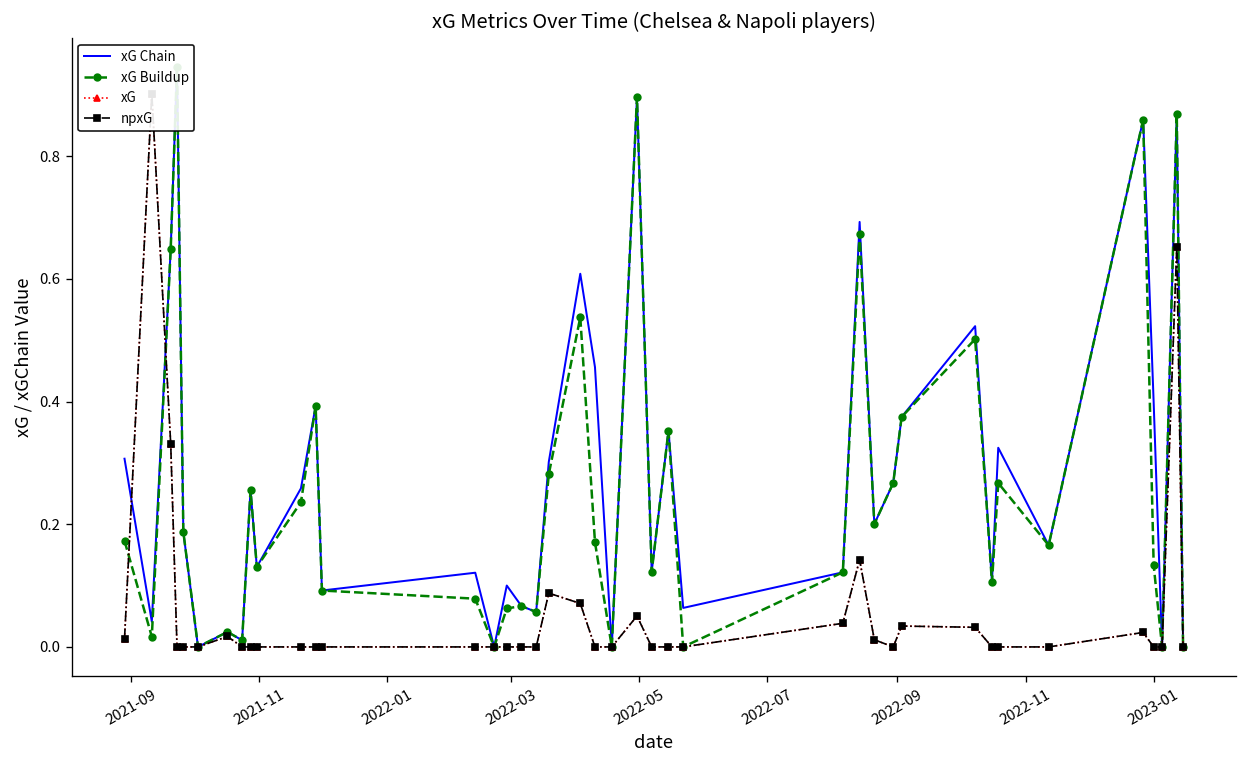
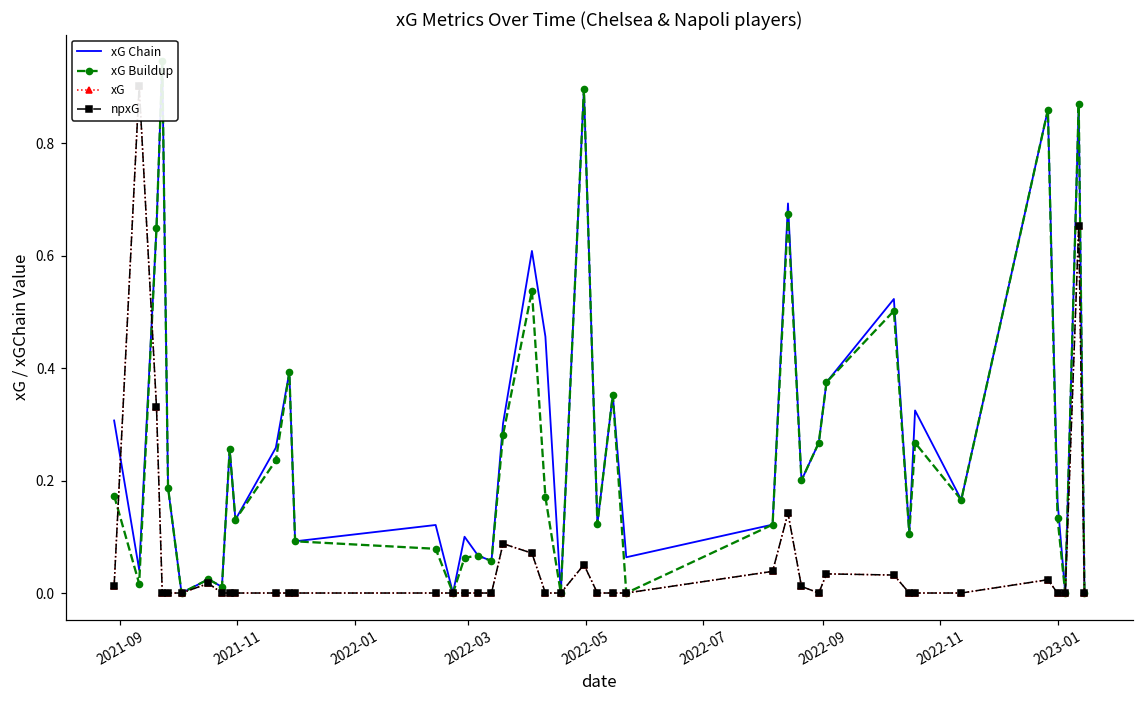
xG Chain, 2023-01: 0.40 -> 0.16
